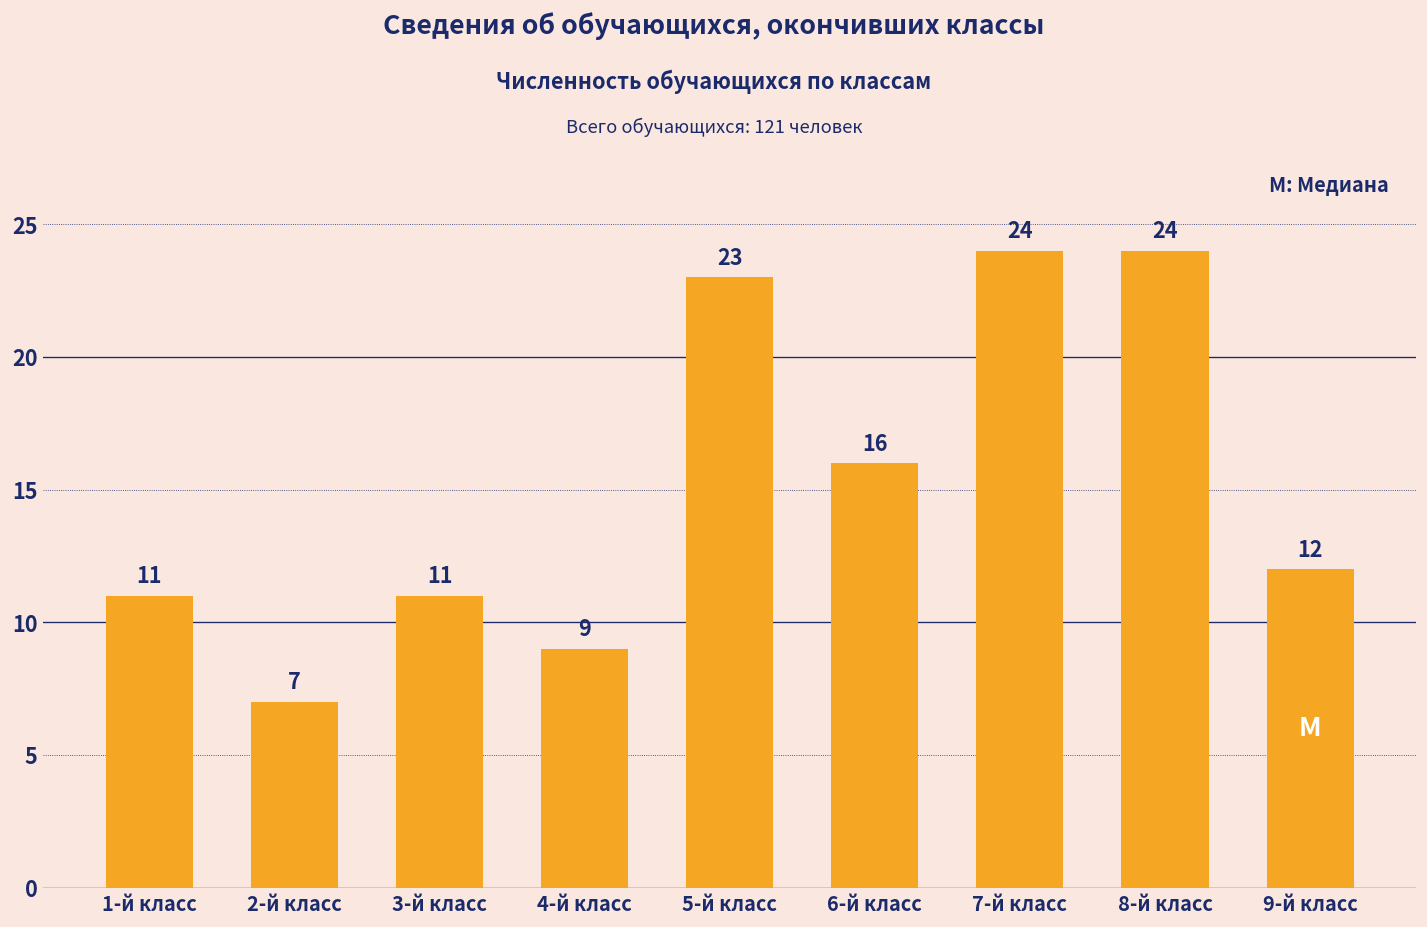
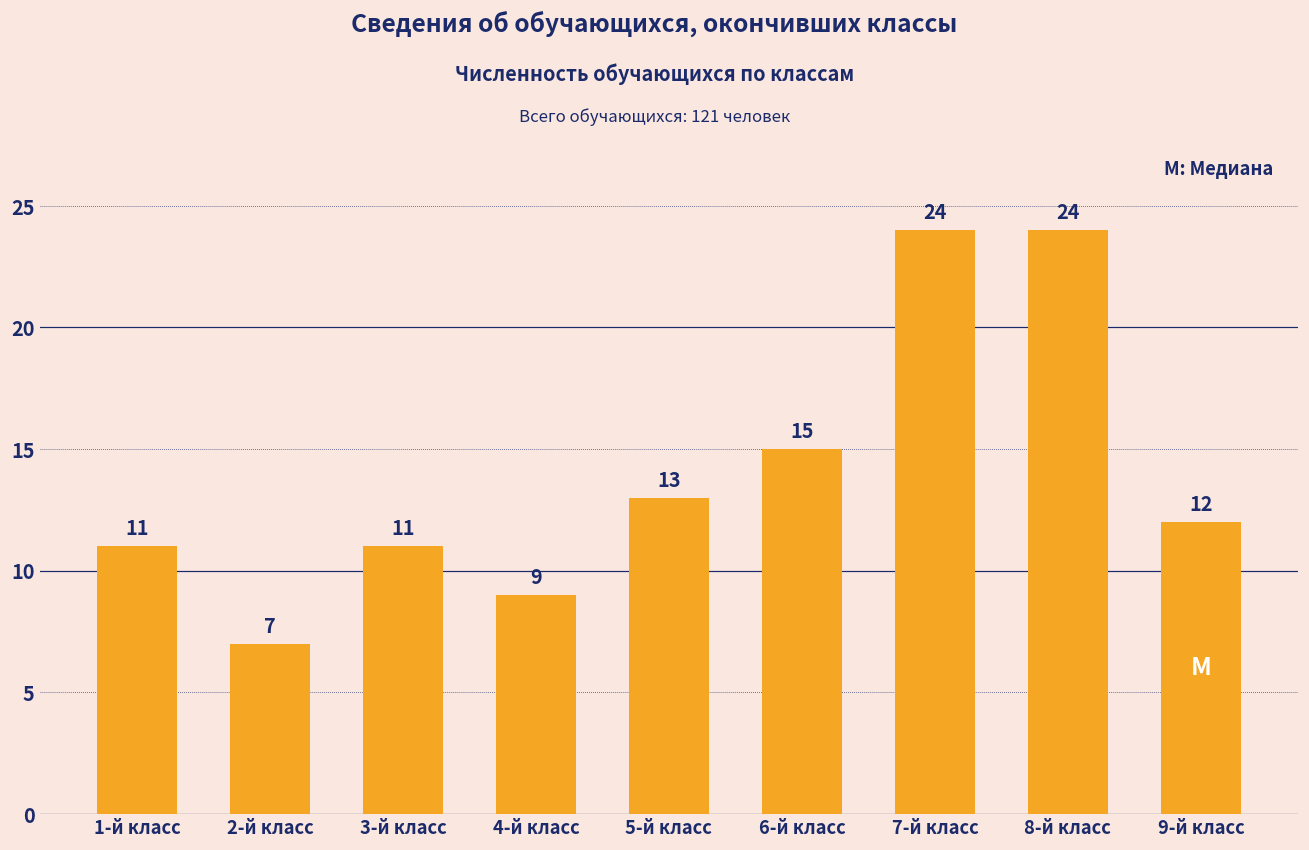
5-й класс: 23 -> 13
6-й класс: 16 -> 15
